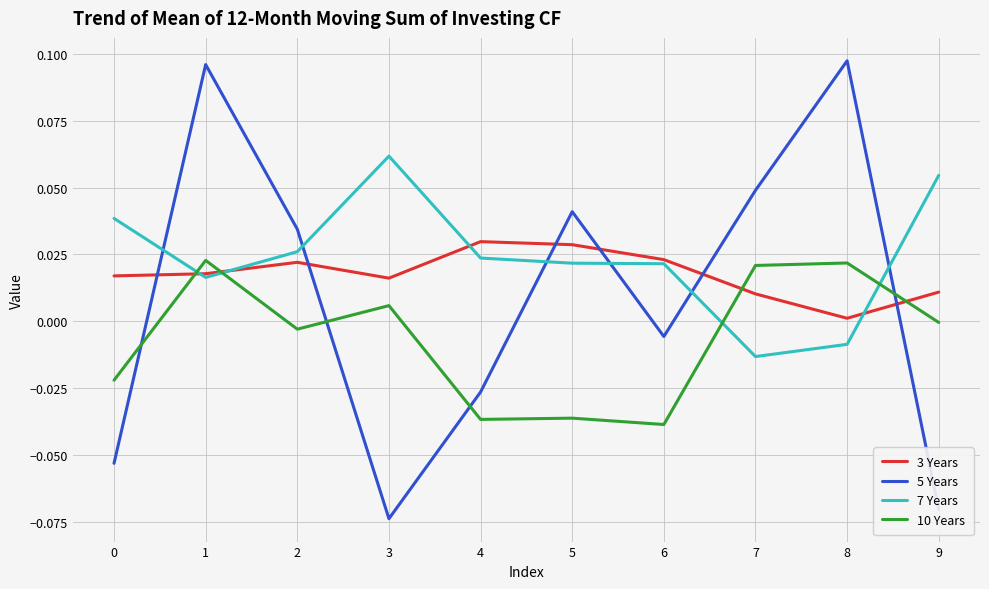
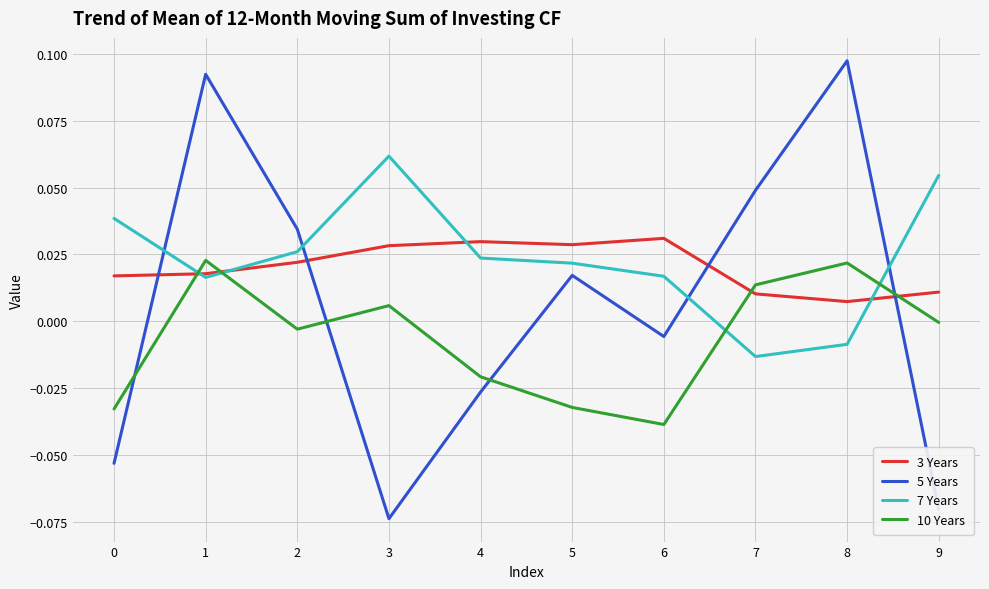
10 Years, 0: -0.022 -> -0.033
5 Years, 1: 0.096 -> 0.092
3 Years, 3: 0.016 -> 0.028
10 Years, 4: -0.037 -> -0.021
5 Years, 5: 0.041 -> 0.017
10 Years, 5: -0.036 -> -0.032
3 Years, 6: 0.023 -> 0.031
7 Years, 6: 0.022 -> 0.017
10 Years, 7: 0.021 -> 0.014
3 Years, 8: 0.001 -> 0.007
